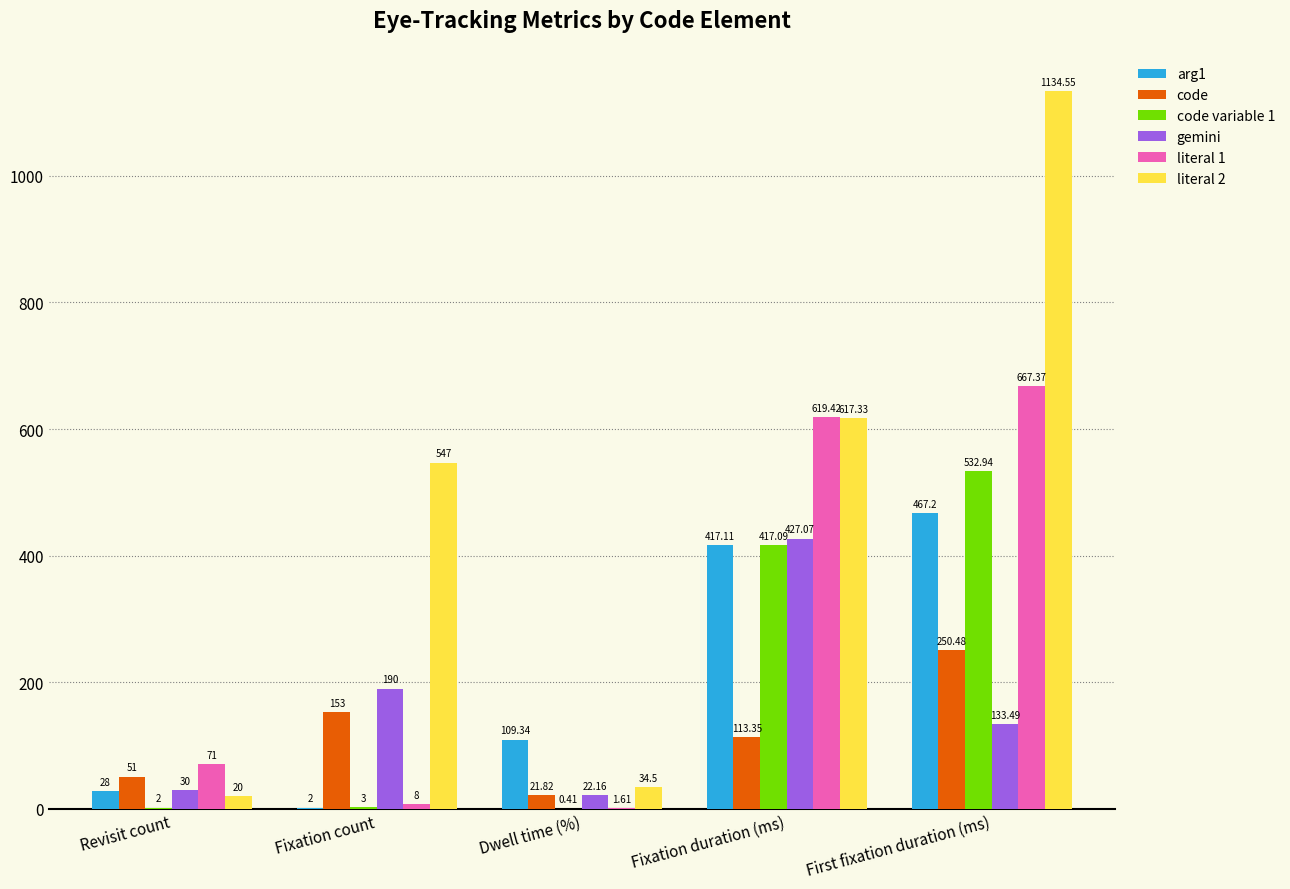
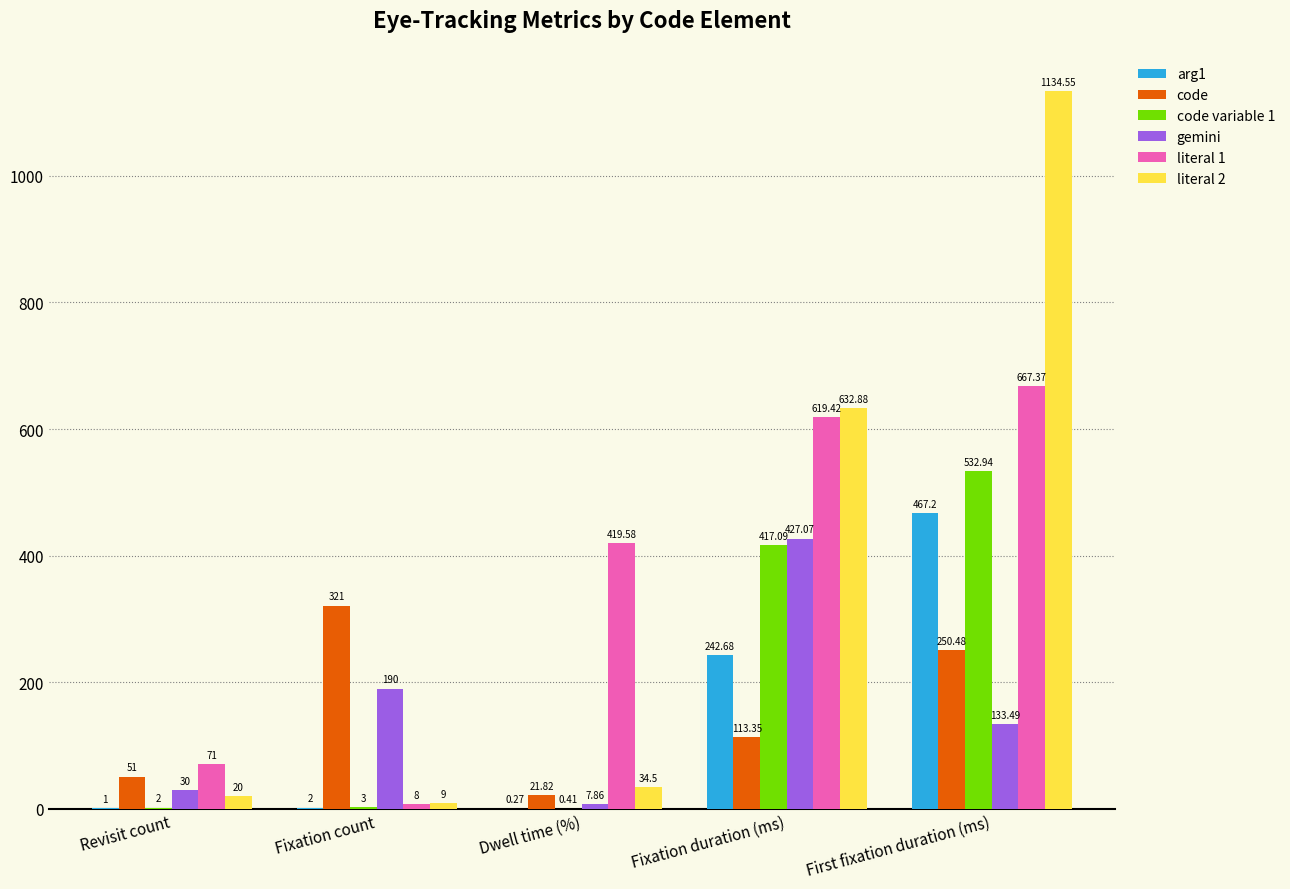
arg1, Revisit count: 28 -> 1
code, Fixation count: 153 -> 321
literal 2, Fixation count: 547 -> 9
arg1, Dwell time (%): 109.34 -> 0.27
gemini, Dwell time (%): 22.16 -> 7.86
literal 1, Dwell time (%): 1.61 -> 419.58
arg1, Fixation duration (ms): 417.11 -> 242.68
literal 2, Fixation duration (ms): 617.33 -> 632.88
